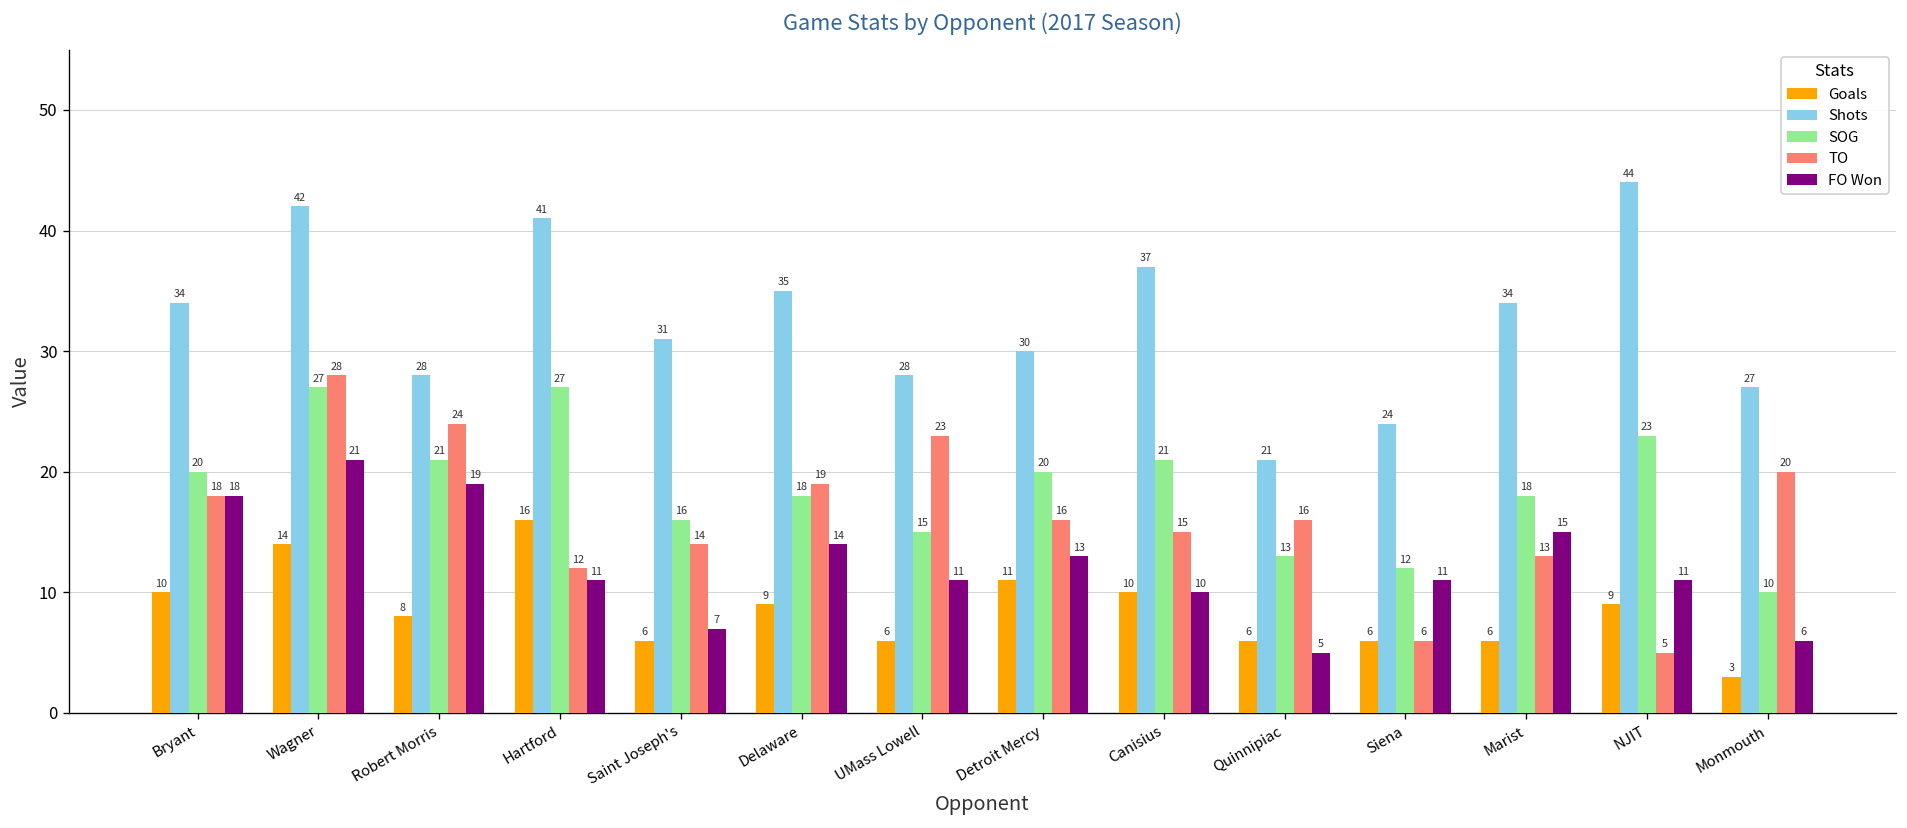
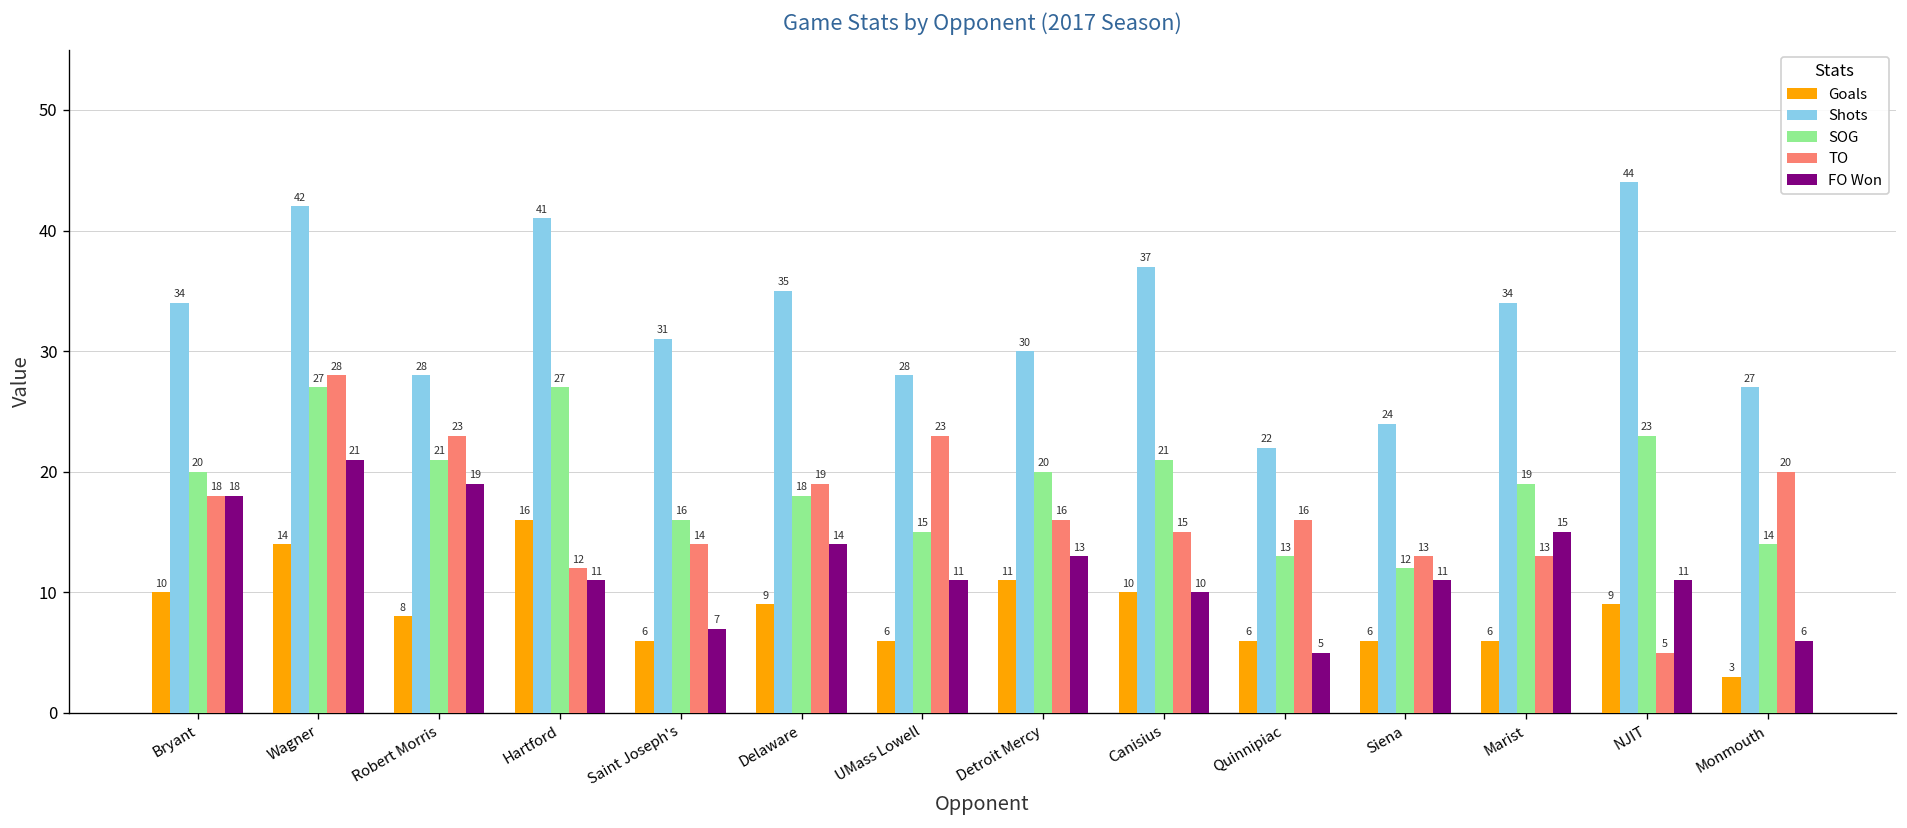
TO, Robert Morris: 24 -> 23
Shots, Quinnipiac: 21 -> 22
TO, Siena: 6 -> 13
SOG, Marist: 18 -> 19
SOG, Monmouth: 10 -> 14
